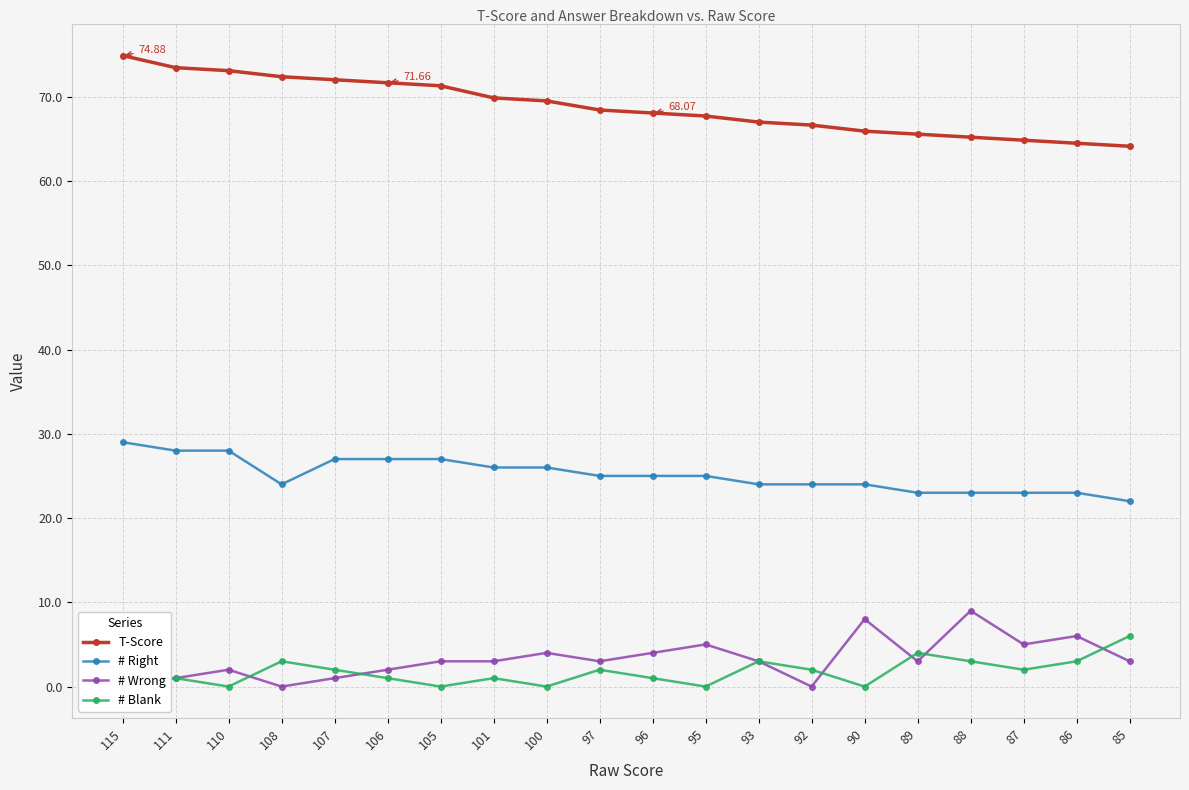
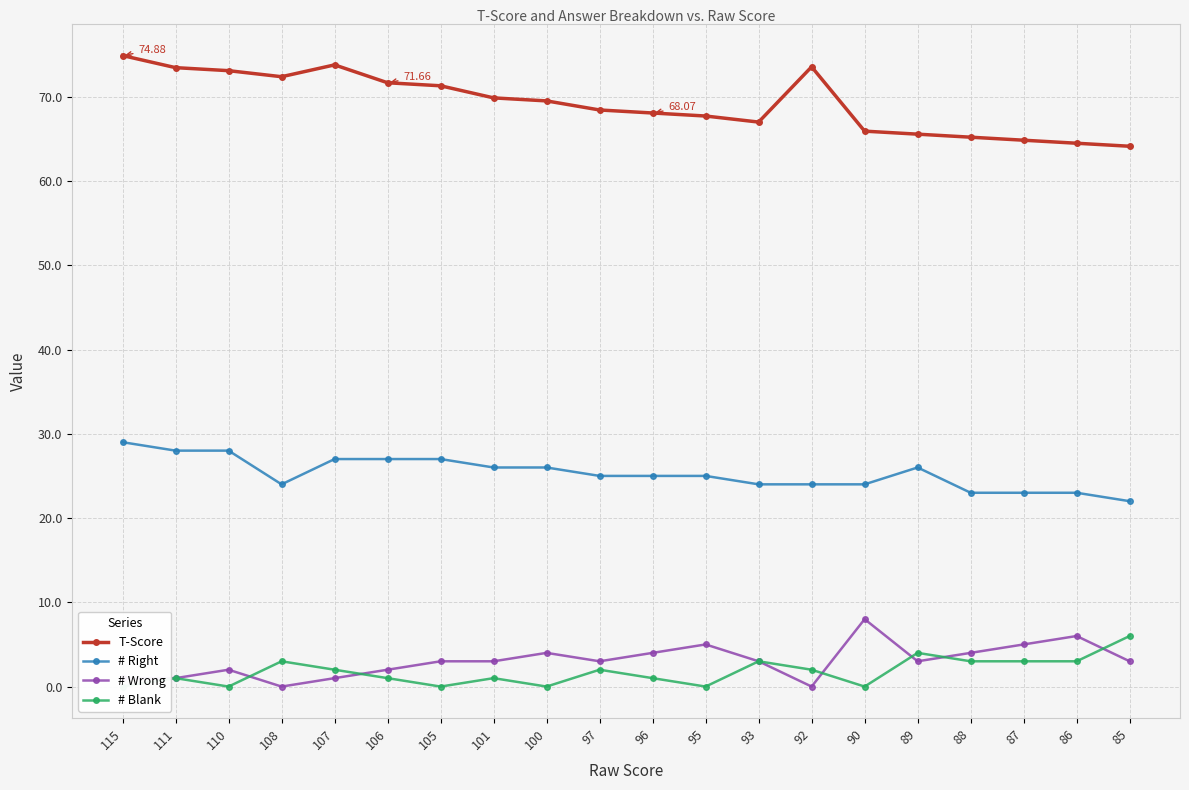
T-Score, 107: 72 -> 74
T-Score, 92: 67 -> 74
# Right, 89: 23 -> 26
# Wrong, 88: 9 -> 4
# Blank, 87: 2 -> 3
